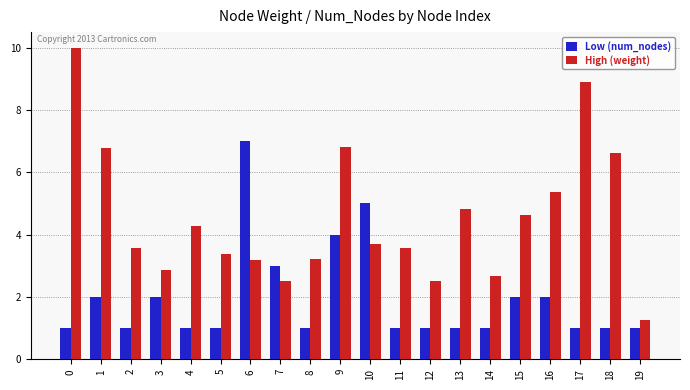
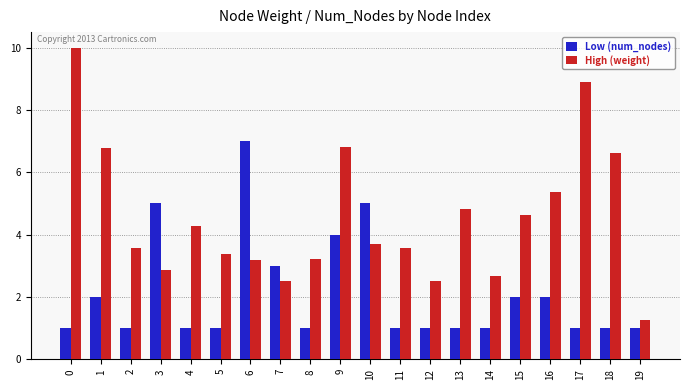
Low (num_nodes), 3: 2 -> 5
